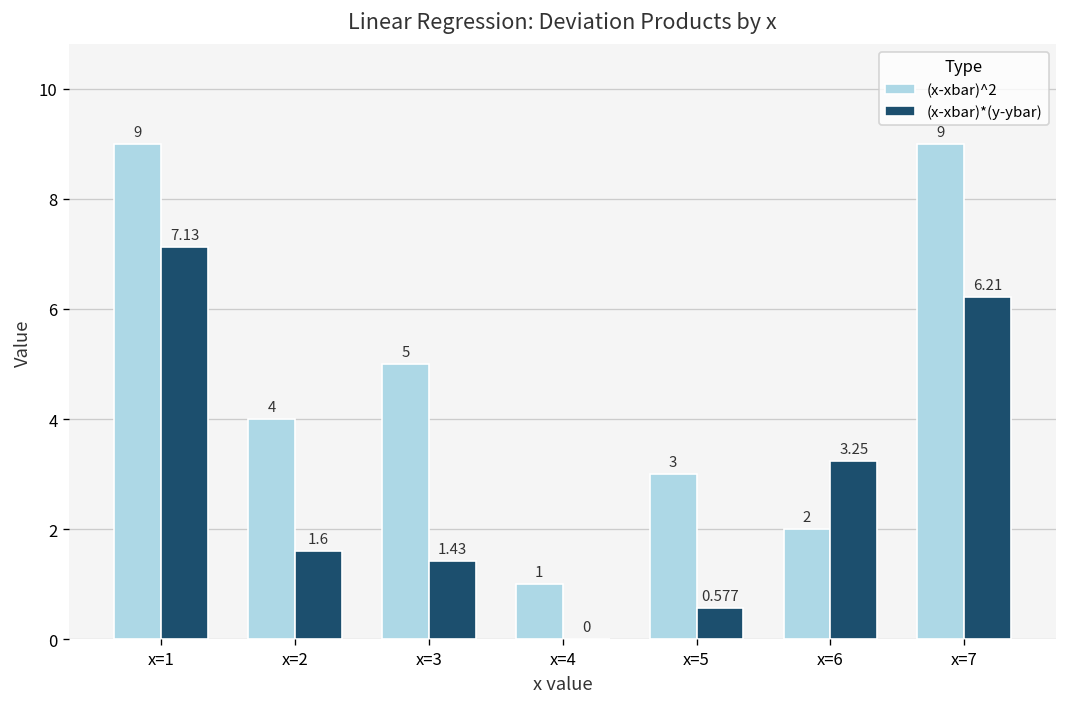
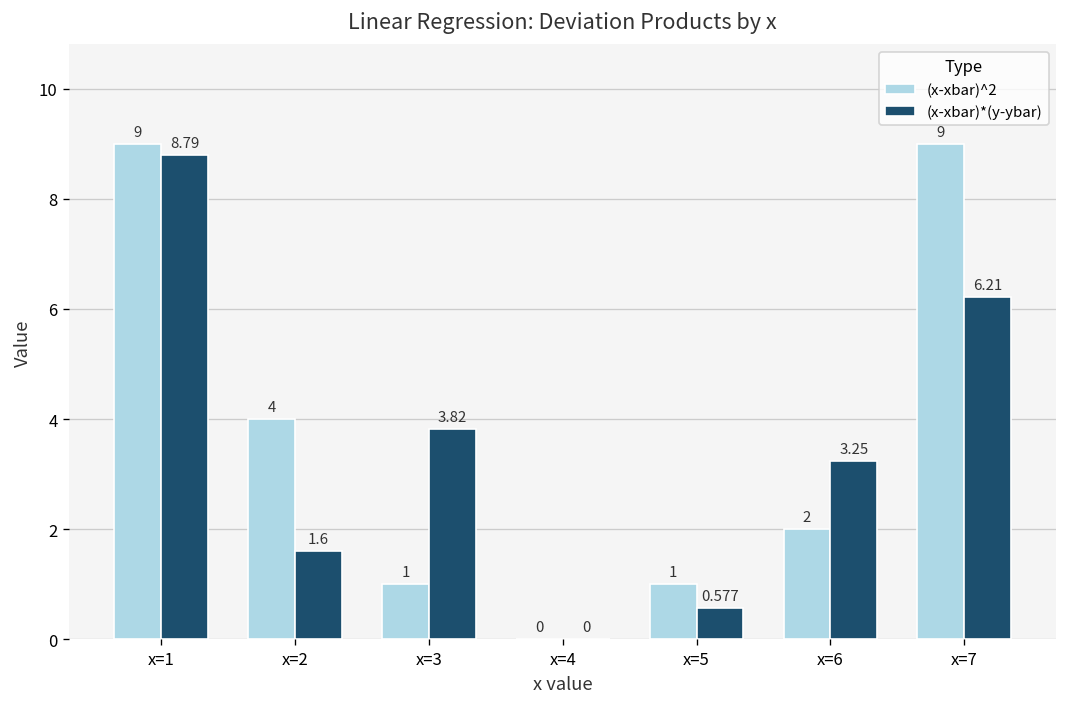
(x-xbar)*(y-ybar), x=1: 7.13 -> 8.79
(x-xbar)^2, x=3: 5 -> 1
(x-xbar)*(y-ybar), x=3: 1.43 -> 3.82
(x-xbar)^2, x=4: 1 -> 0
(x-xbar)^2, x=5: 3 -> 1
